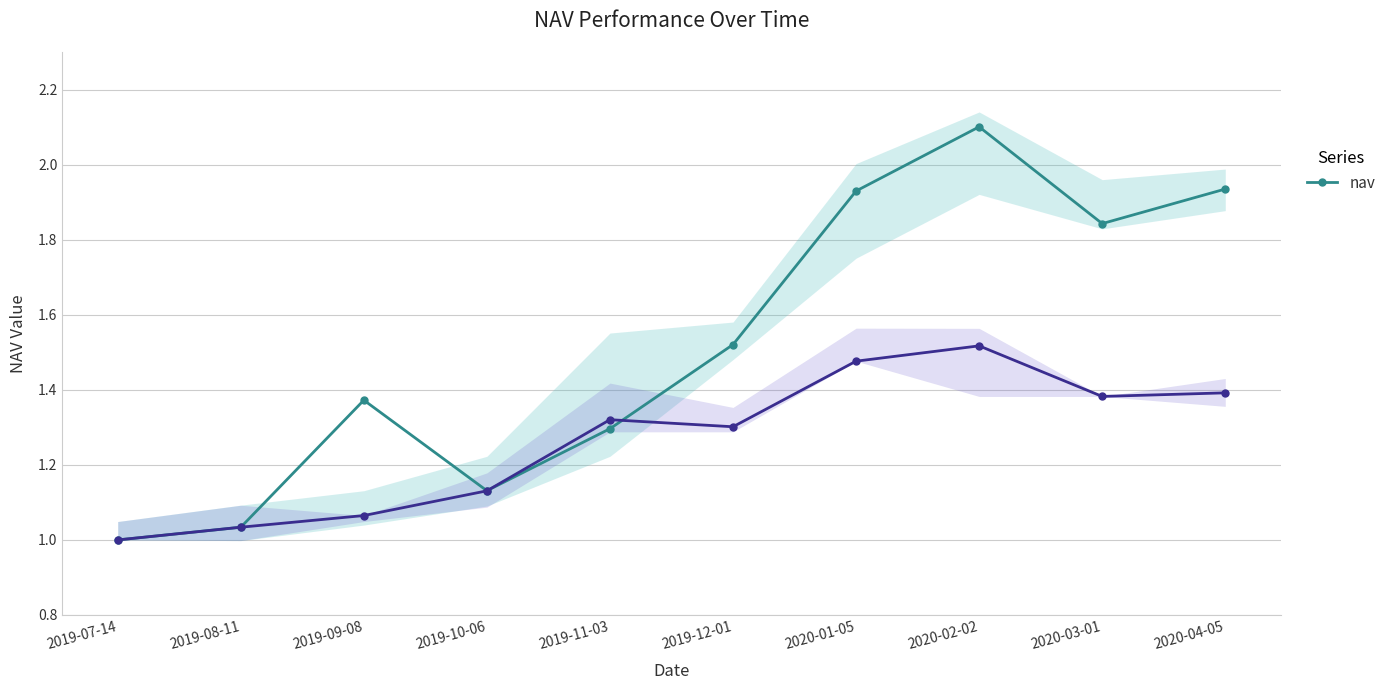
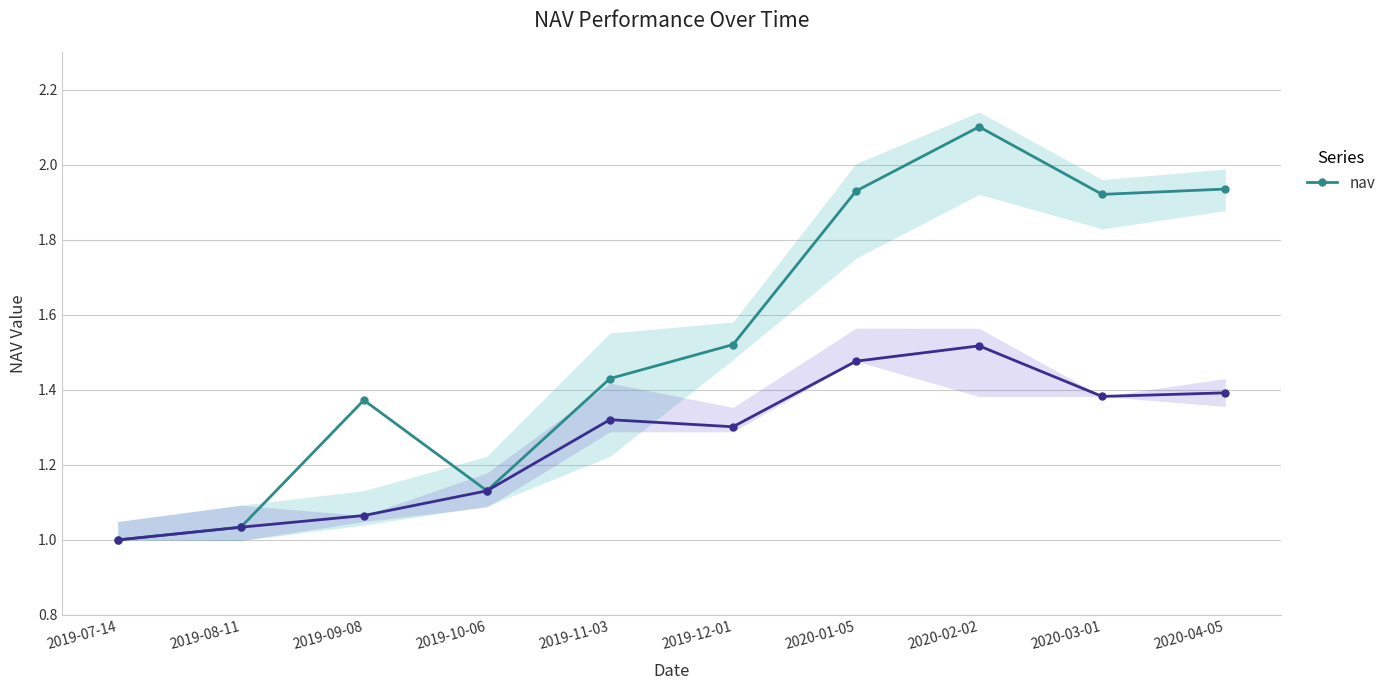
nav, 2019-11-03: 1.30 -> 1.43
nav, 2020-03-01: 1.84 -> 1.92
